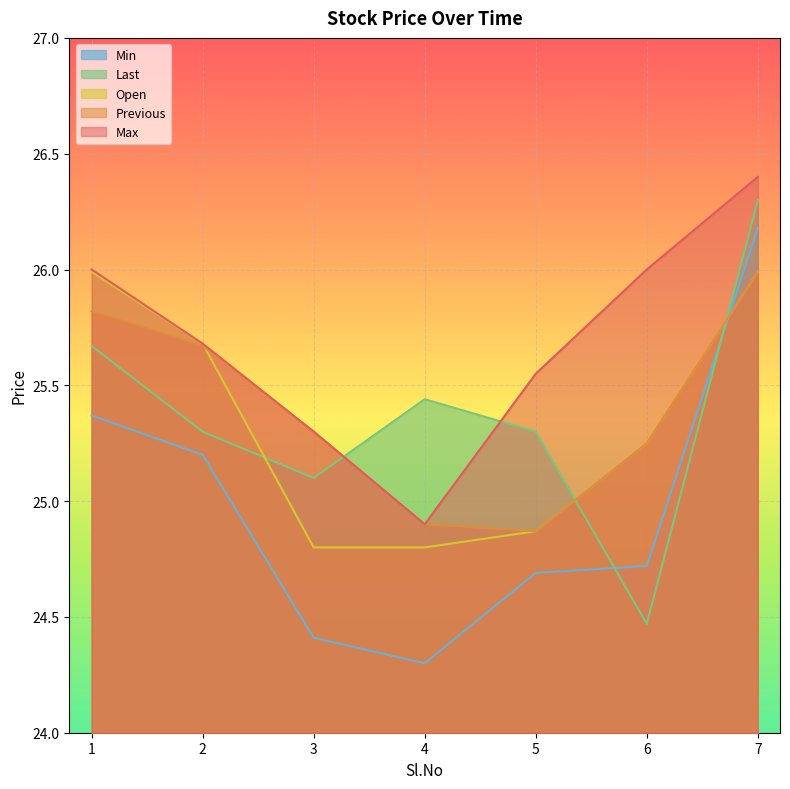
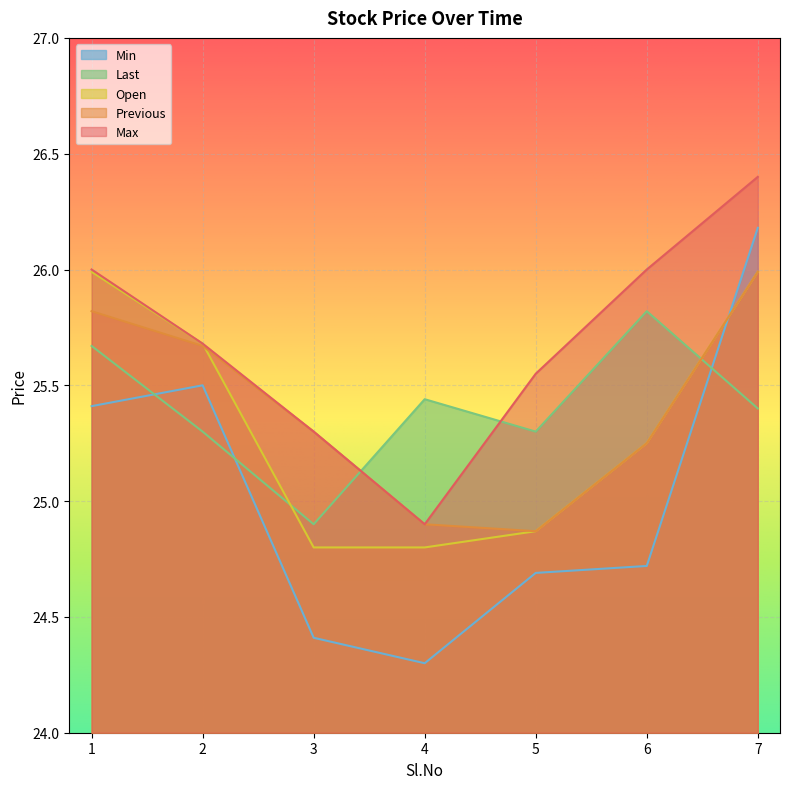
Min, 1: 25.37 -> 25.41
Min, 2: 25.2 -> 25.5
Last, 3: 25.1 -> 24.9
Last, 6: 24.47 -> 25.82
Last, 7: 26.3 -> 25.4
